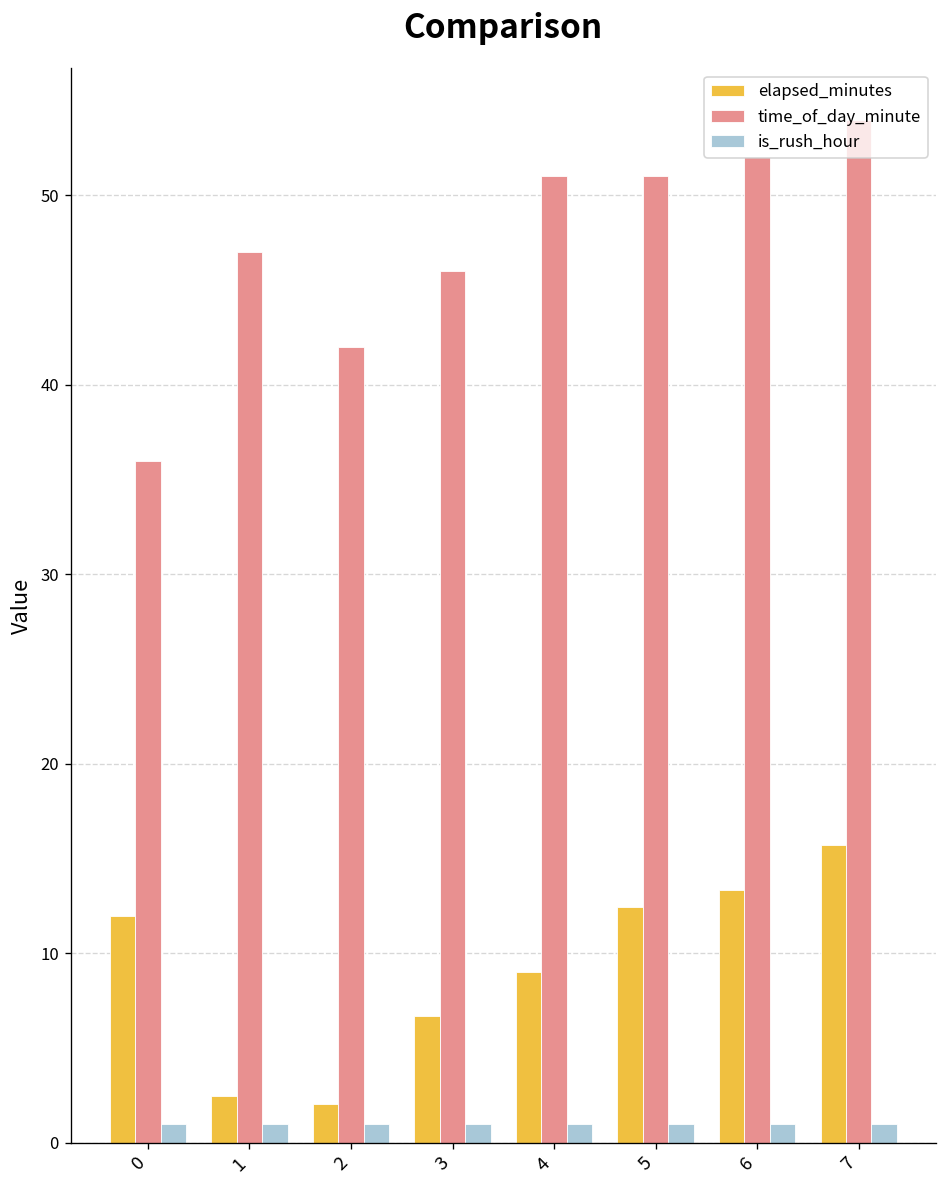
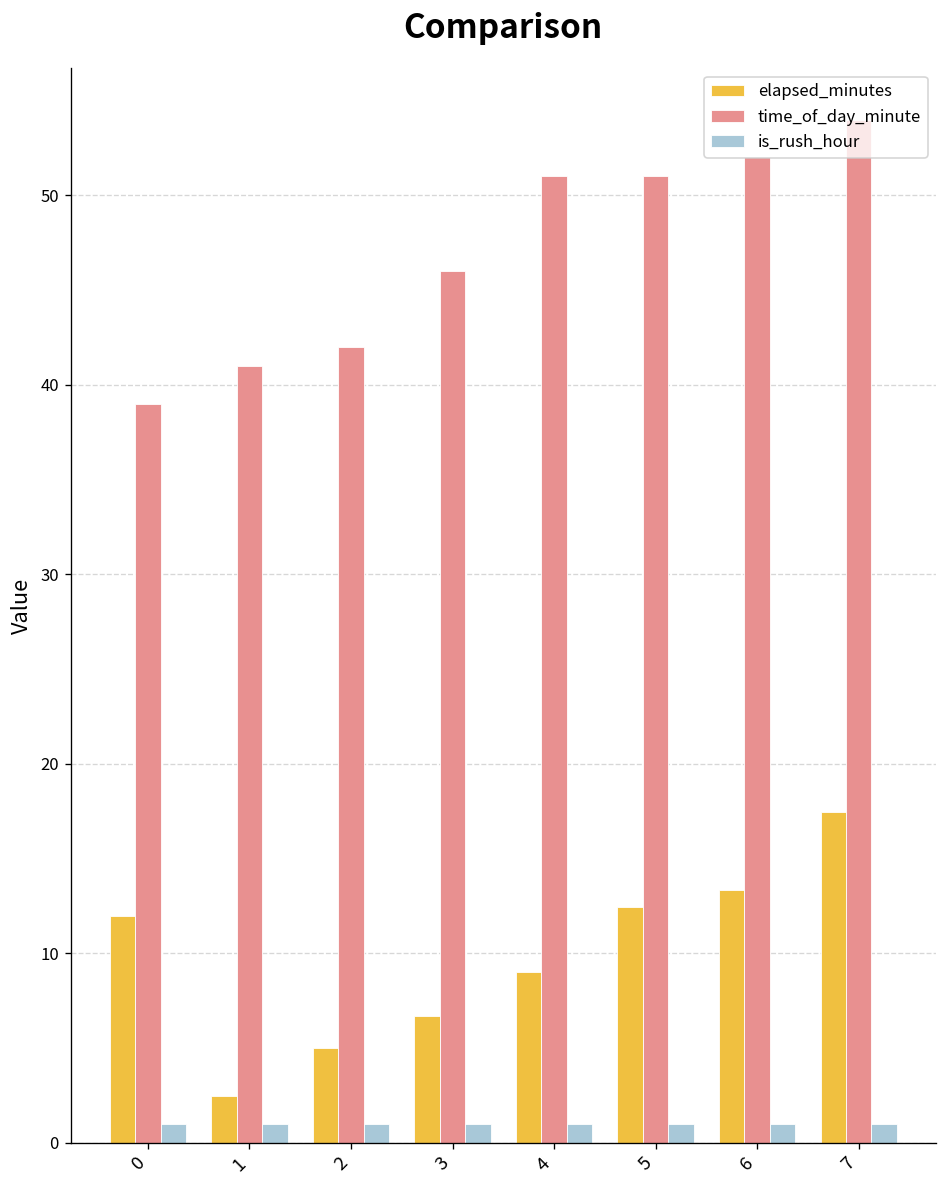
time_of_day_minute, 0: 36 -> 39
time_of_day_minute, 1: 47 -> 41
elapsed_minutes, 2: 2.0 -> 5.0
elapsed_minutes, 7: 15.7 -> 17.4
